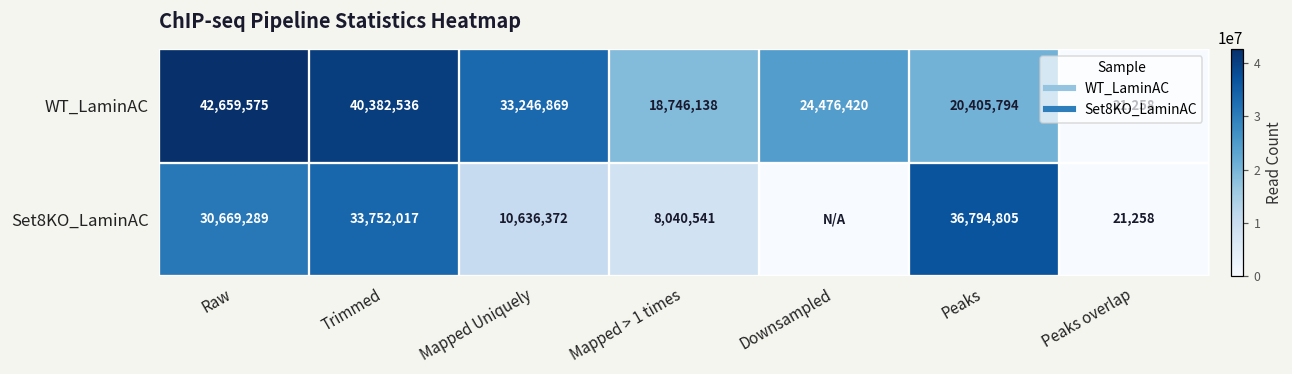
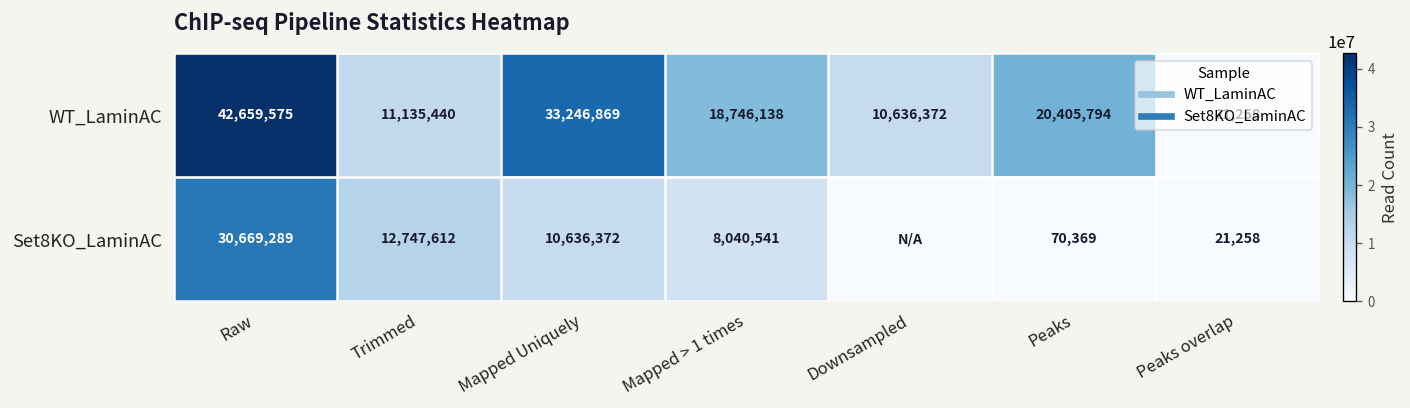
WT_LaminAC, Trimmed: 40,382,536 -> 11,135,440
WT_LaminAC, Downsampled: 24,476,420 -> 10,636,372
Set8KO_LaminAC, Trimmed: 33,752,017 -> 12,747,612
Set8KO_LaminAC, Peaks: 36,794,805 -> 70,369
